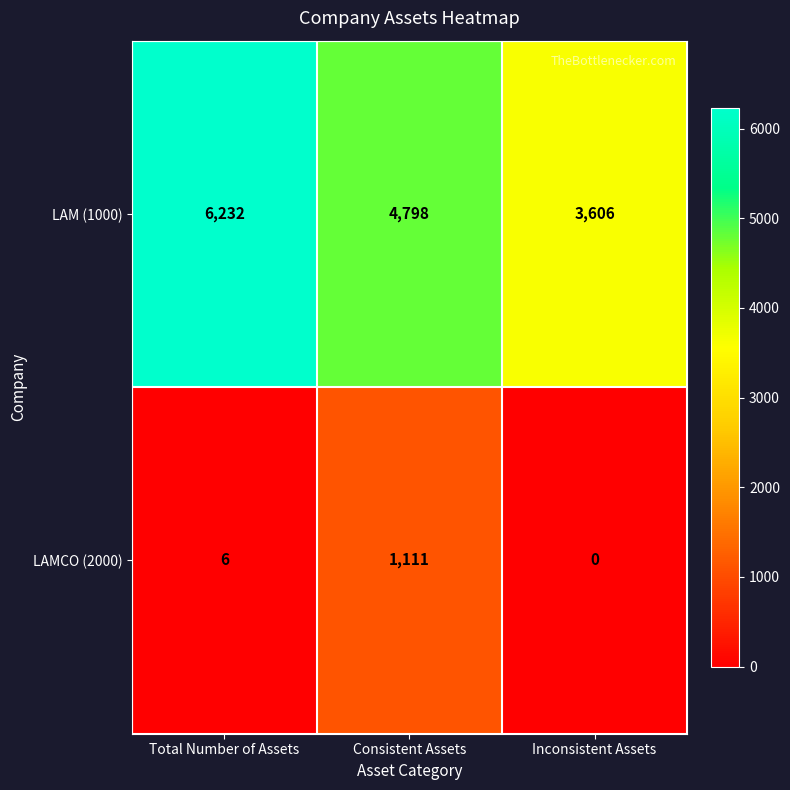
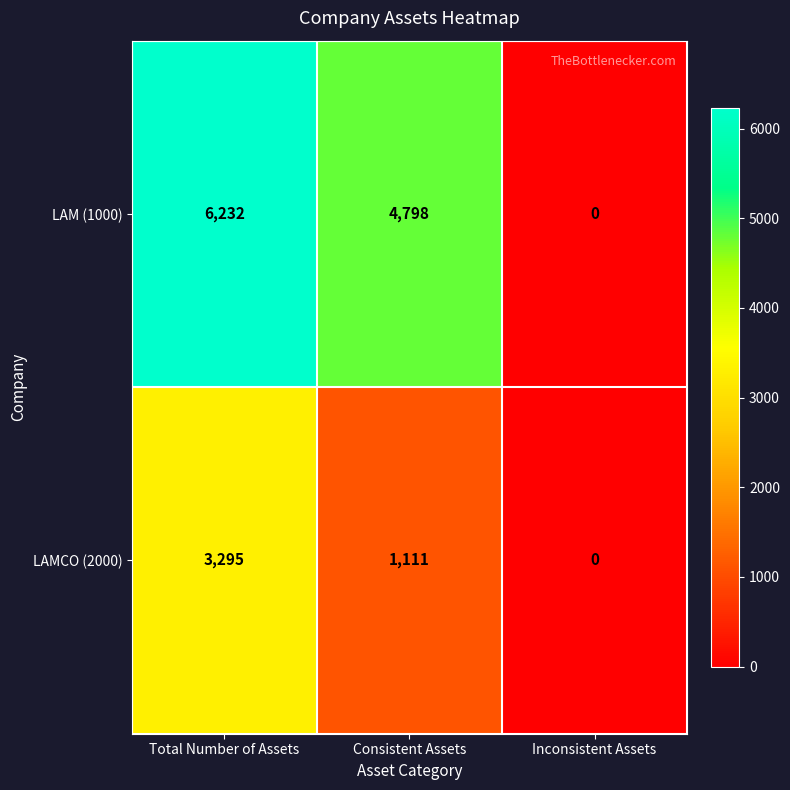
LAM (1000), Inconsistent Assets: 3,606 -> 0
LAMCO (2000), Total Number of Assets: 6 -> 3,295
